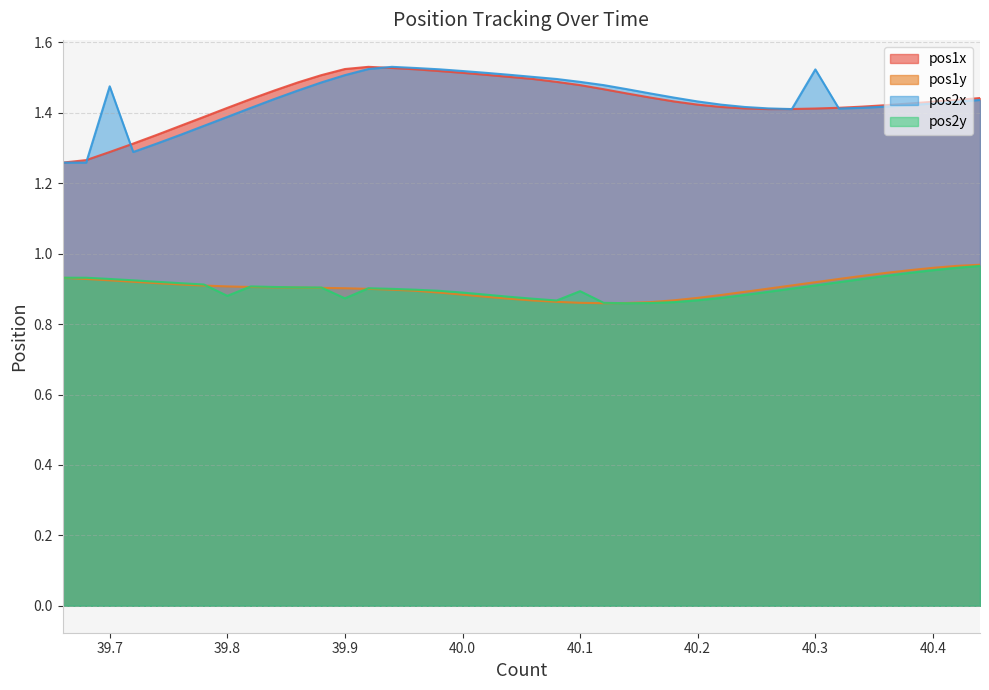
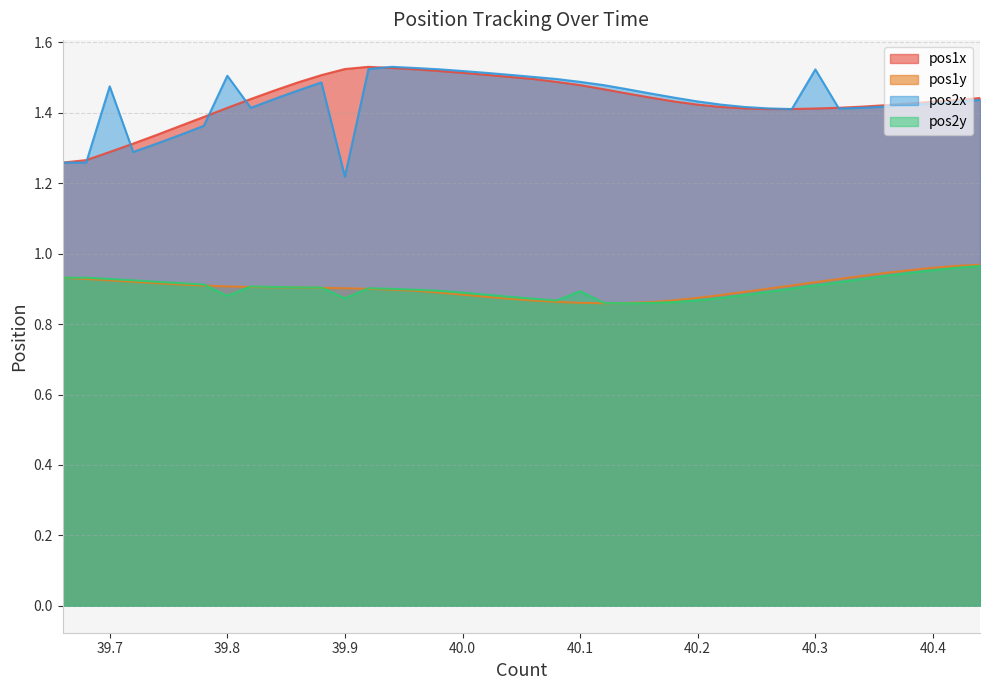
pos2x, 39.8: 1.39 -> 1.51
pos2x, 39.9: 1.51 -> 1.22
